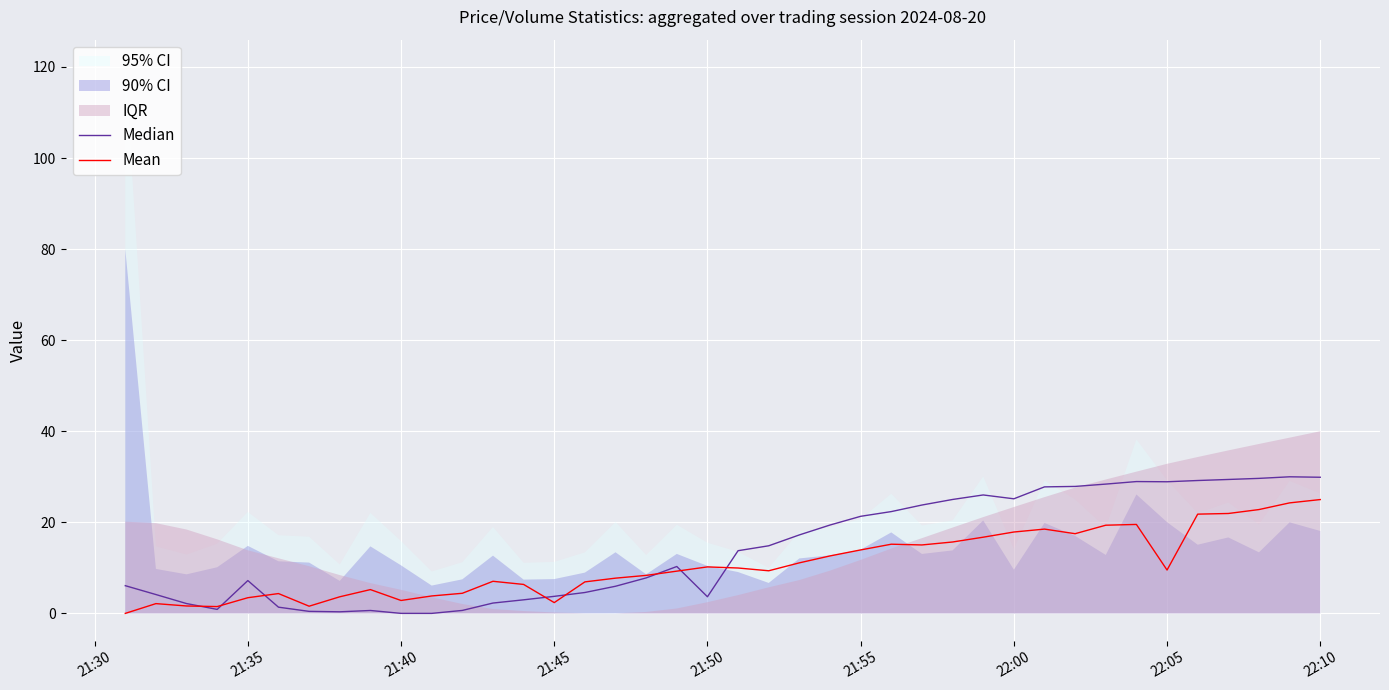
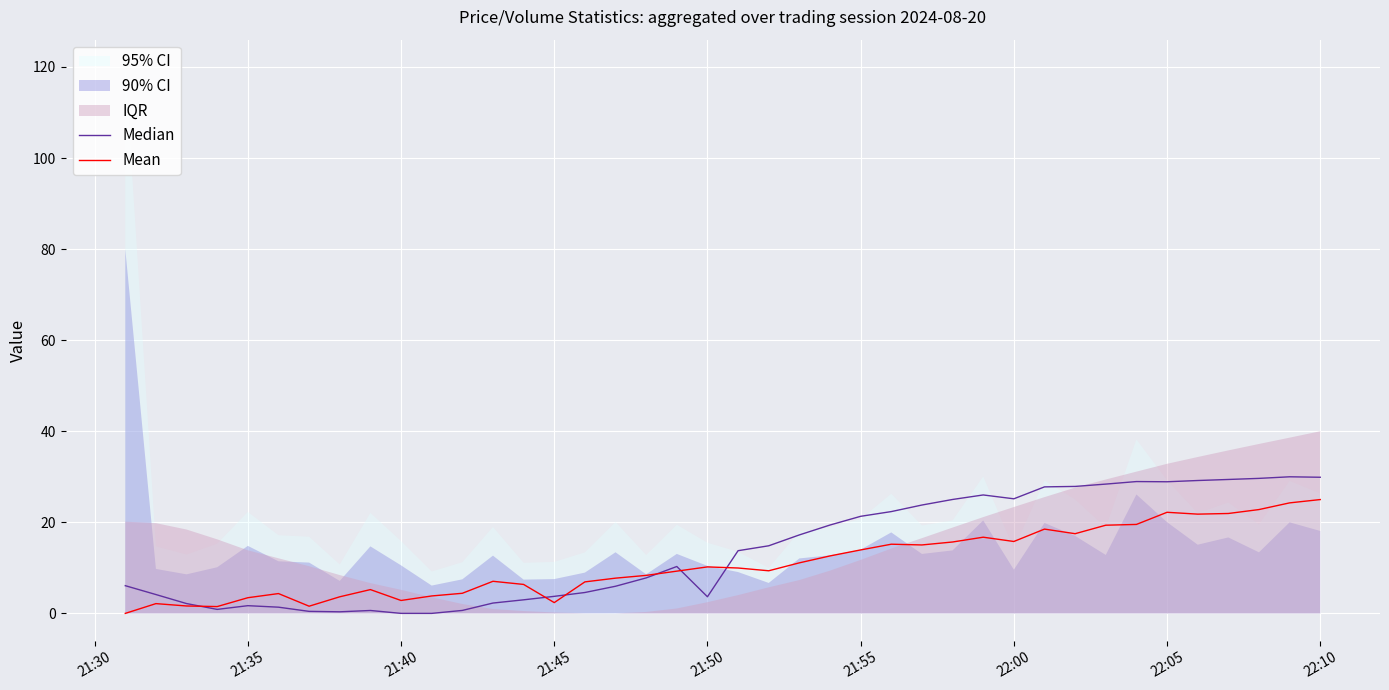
Median, 21:35: 7 -> 2
Mean, 22:00: 18 -> 16
Mean, 22:05: 10 -> 22
